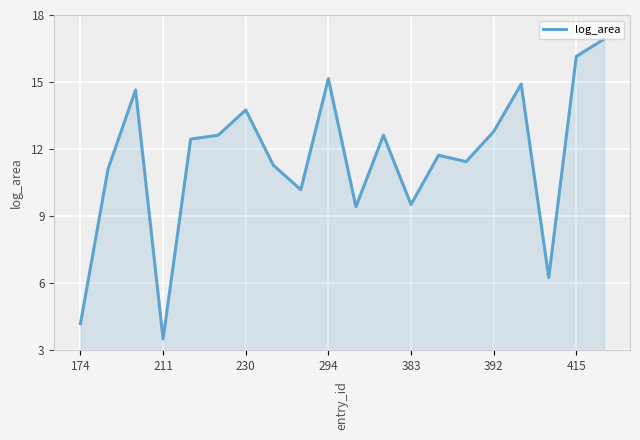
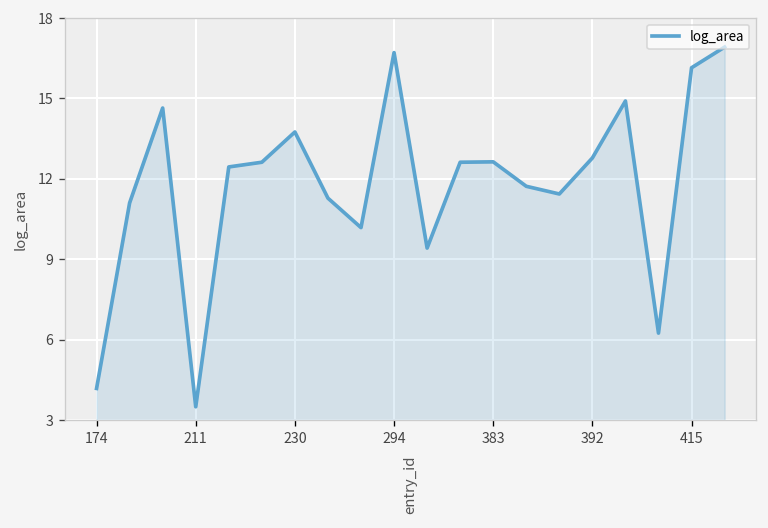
294: 15.2 -> 16.7
383: 9.5 -> 12.6
